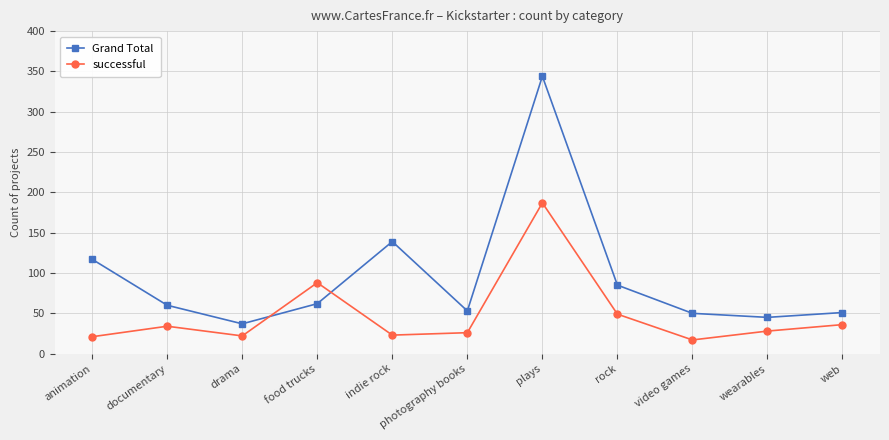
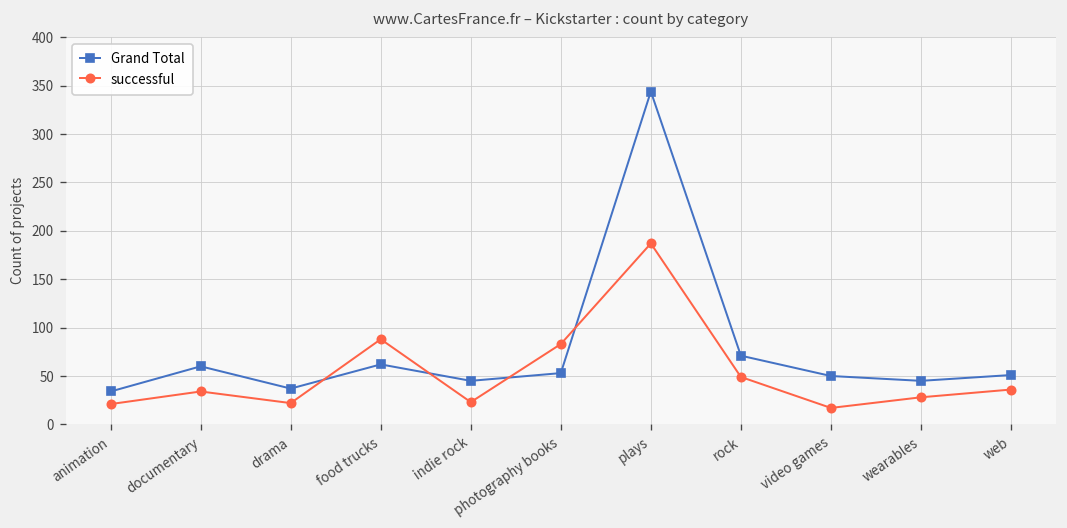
Grand Total, animation: 120 -> 30
Grand Total, indie rock: 140 -> 50
successful, photography books: 30 -> 80
Grand Total, rock: 90 -> 70
